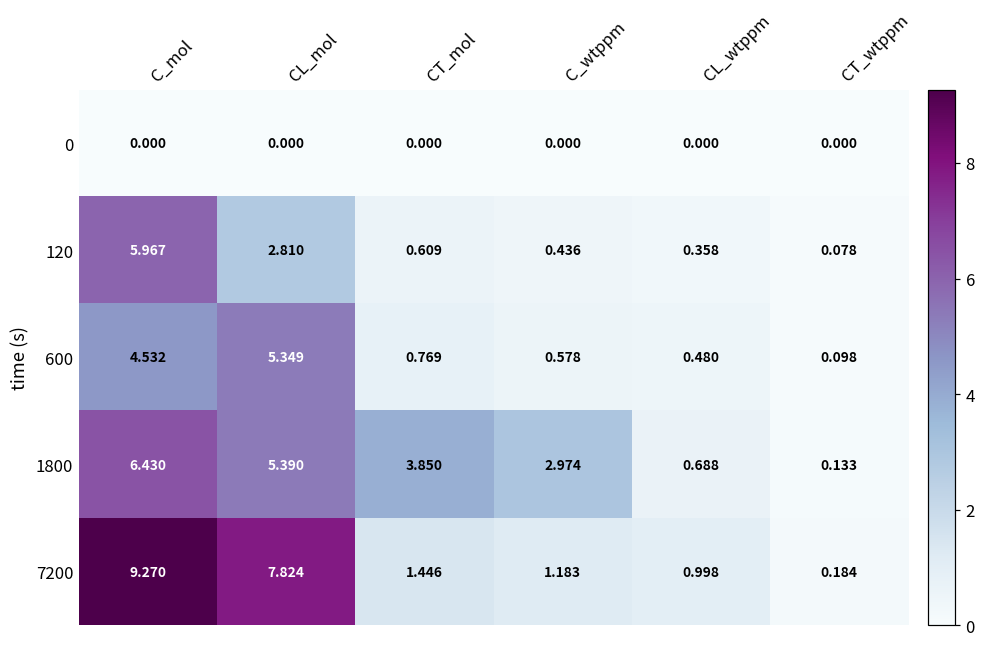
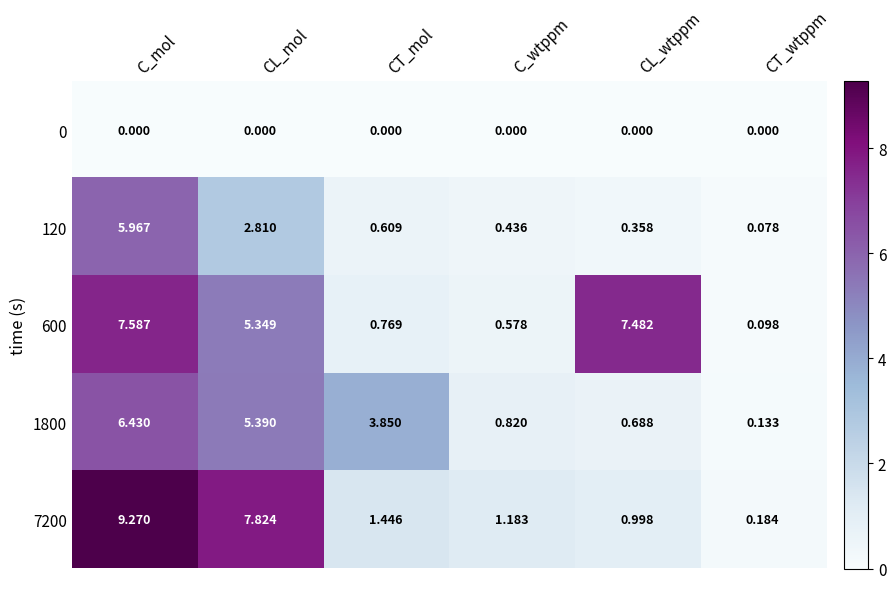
600, C_mol: 4.532 -> 7.587
600, CL_wtppm: 0.480 -> 7.482
1800, C_wtppm: 2.974 -> 0.820
